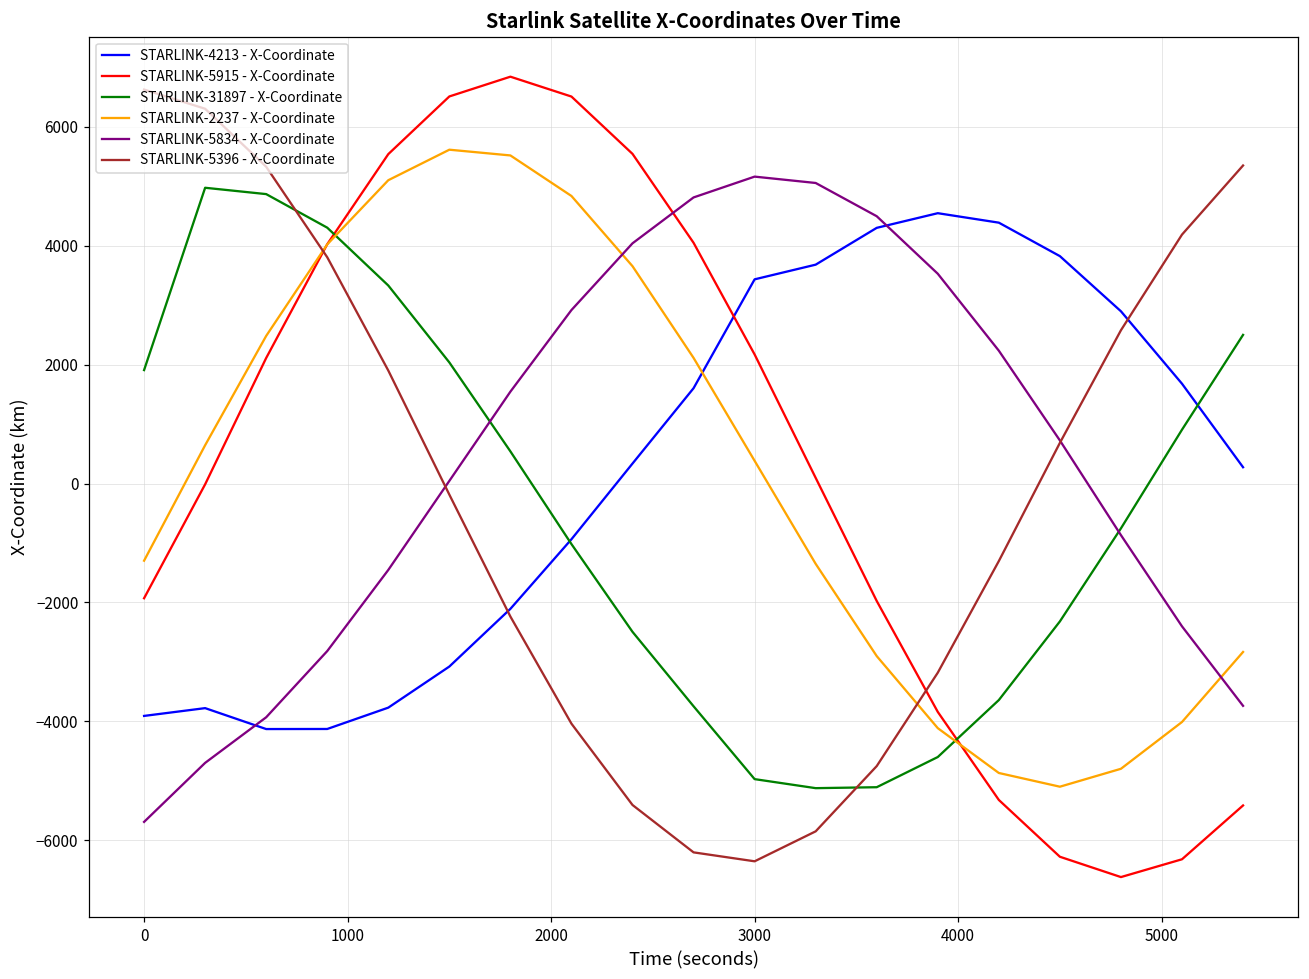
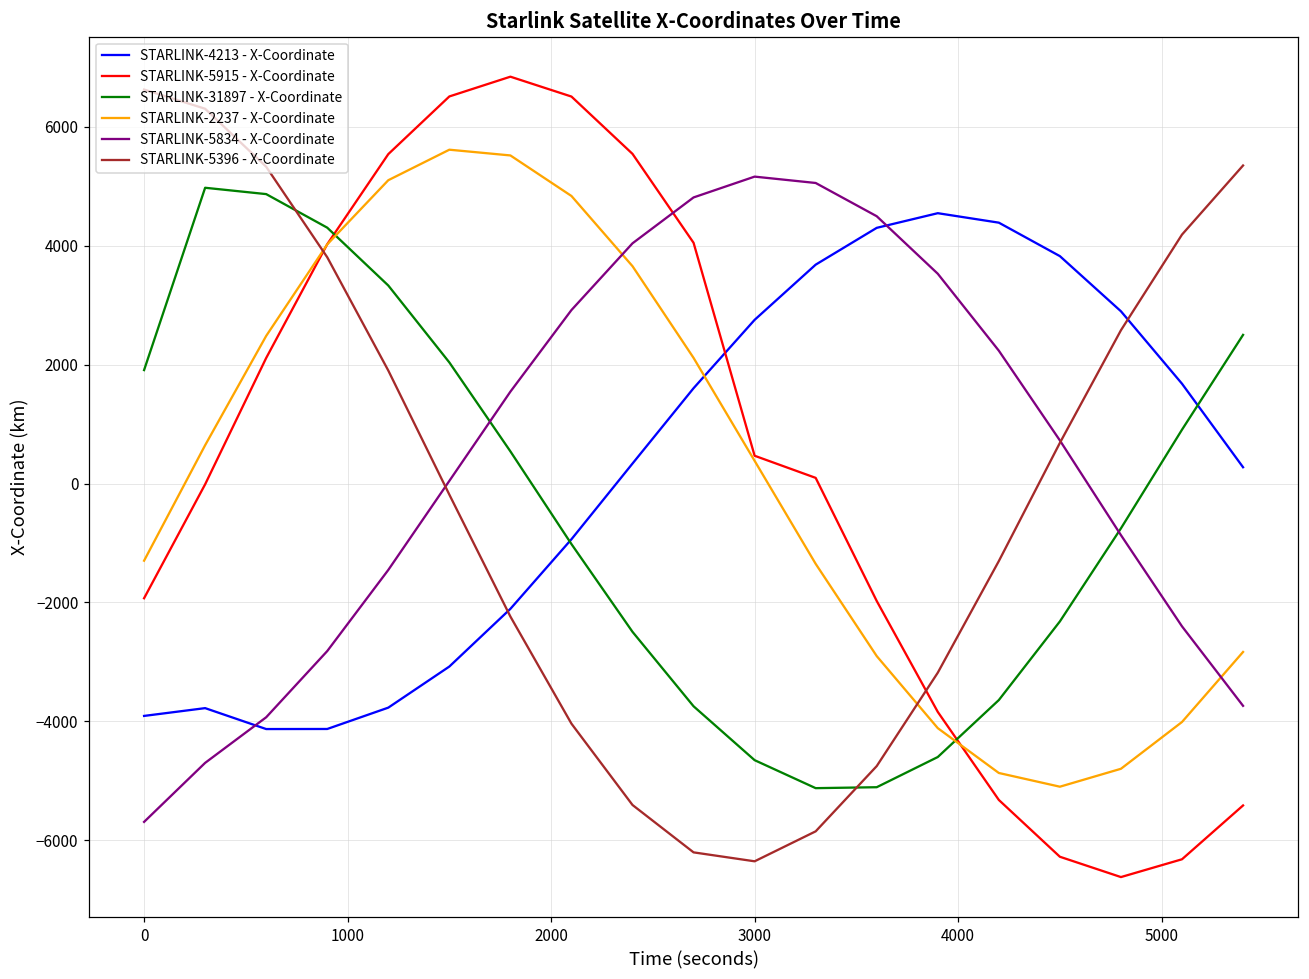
STARLINK-4213 - X-Coordinate, 3000: 3400 -> 2800
STARLINK-5915 - X-Coordinate, 3000: 2200 -> 500
STARLINK-31897 - X-Coordinate, 3000: -5000 -> -4700
